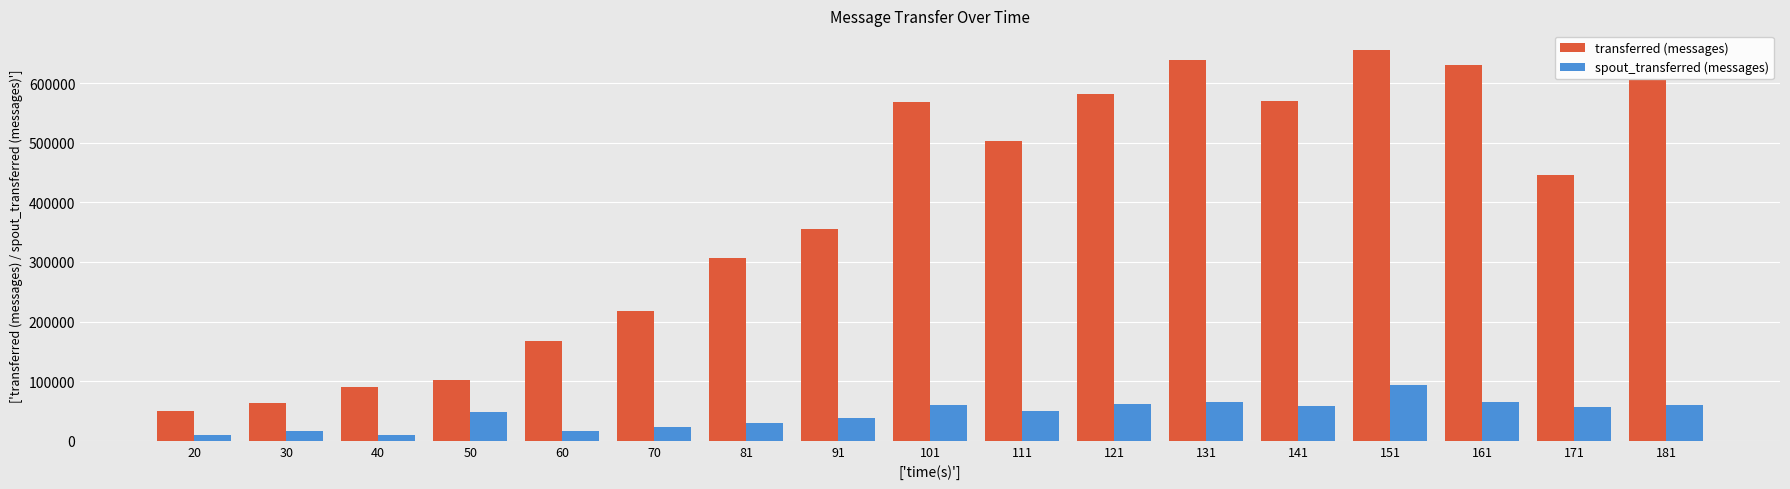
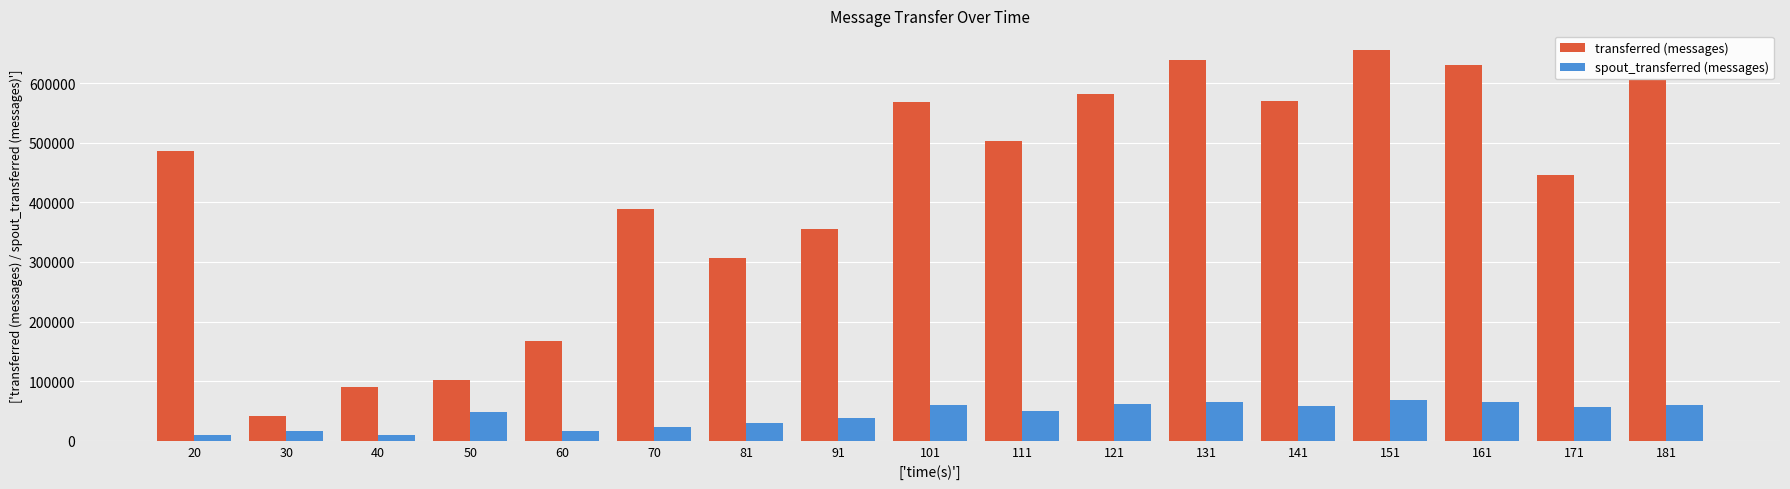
transferred (messages), 20: 50000 -> 490000
transferred (messages), 30: 60000 -> 40000
transferred (messages), 70: 220000 -> 390000
spout_transferred (messages), 151: 90000 -> 70000
